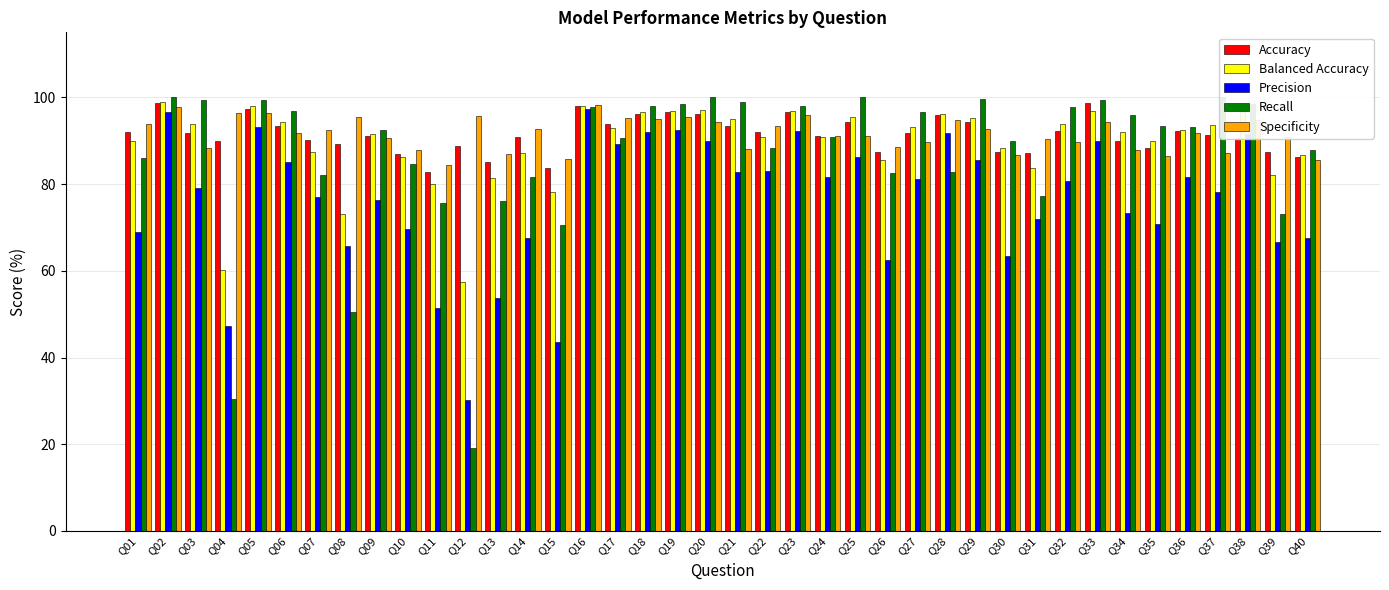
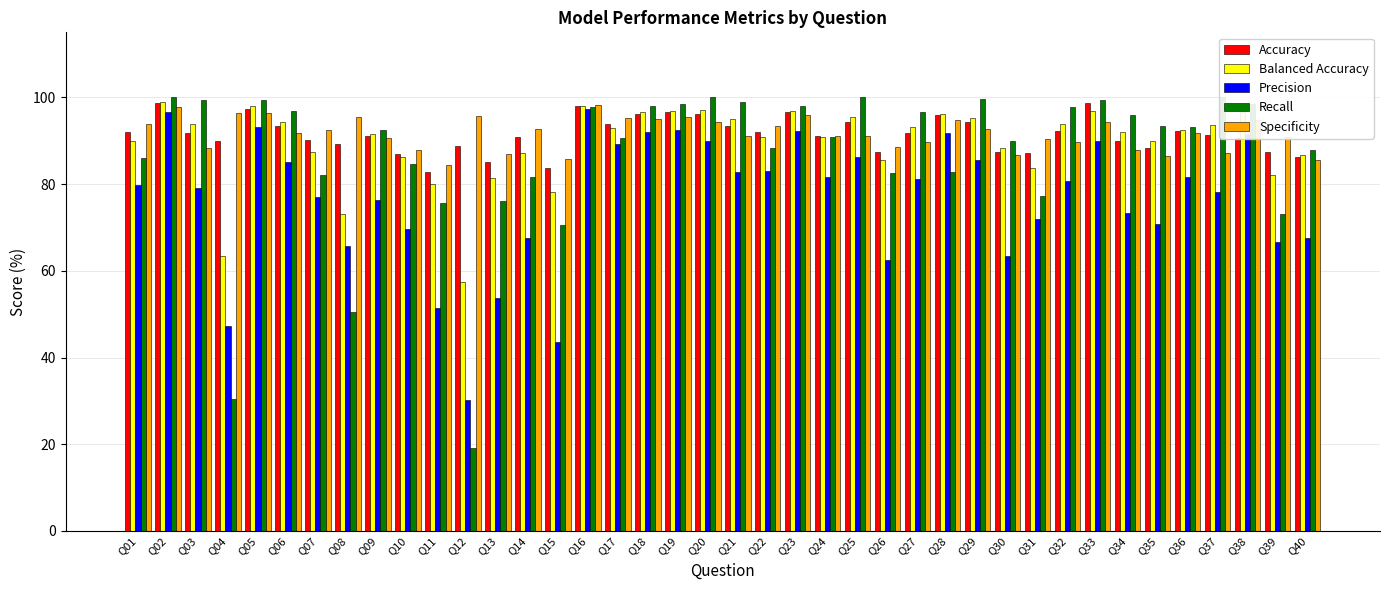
Precision, Q01: 69 -> 80
Balanced Accuracy, Q04: 60 -> 63
Specificity, Q21: 88 -> 91
